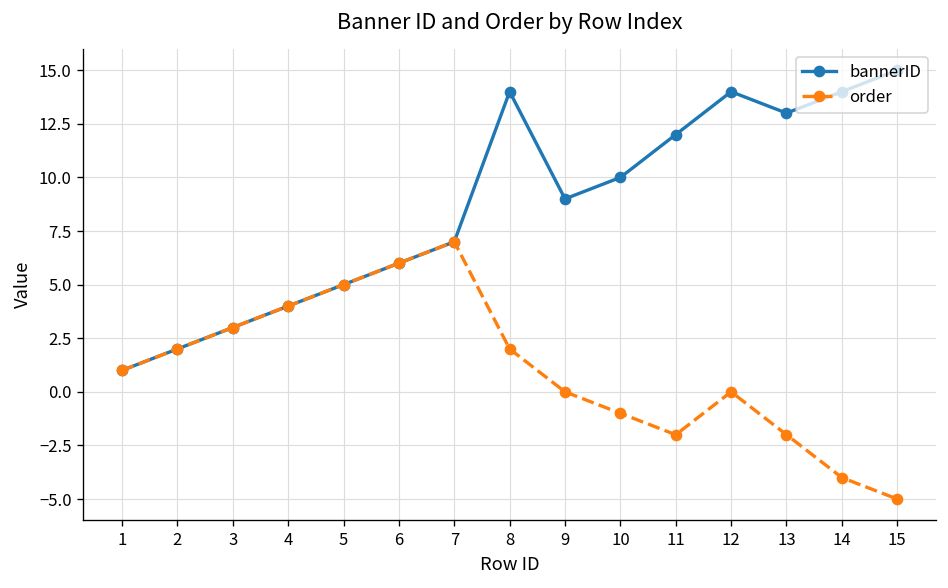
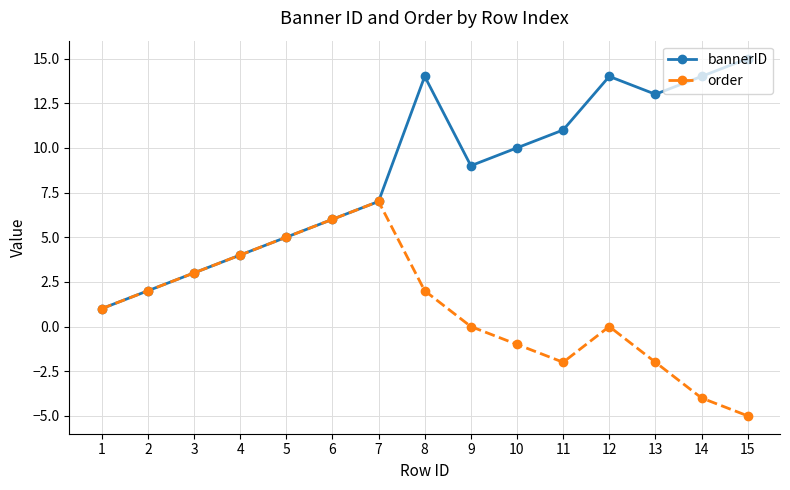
bannerID, 11: 12 -> 11
